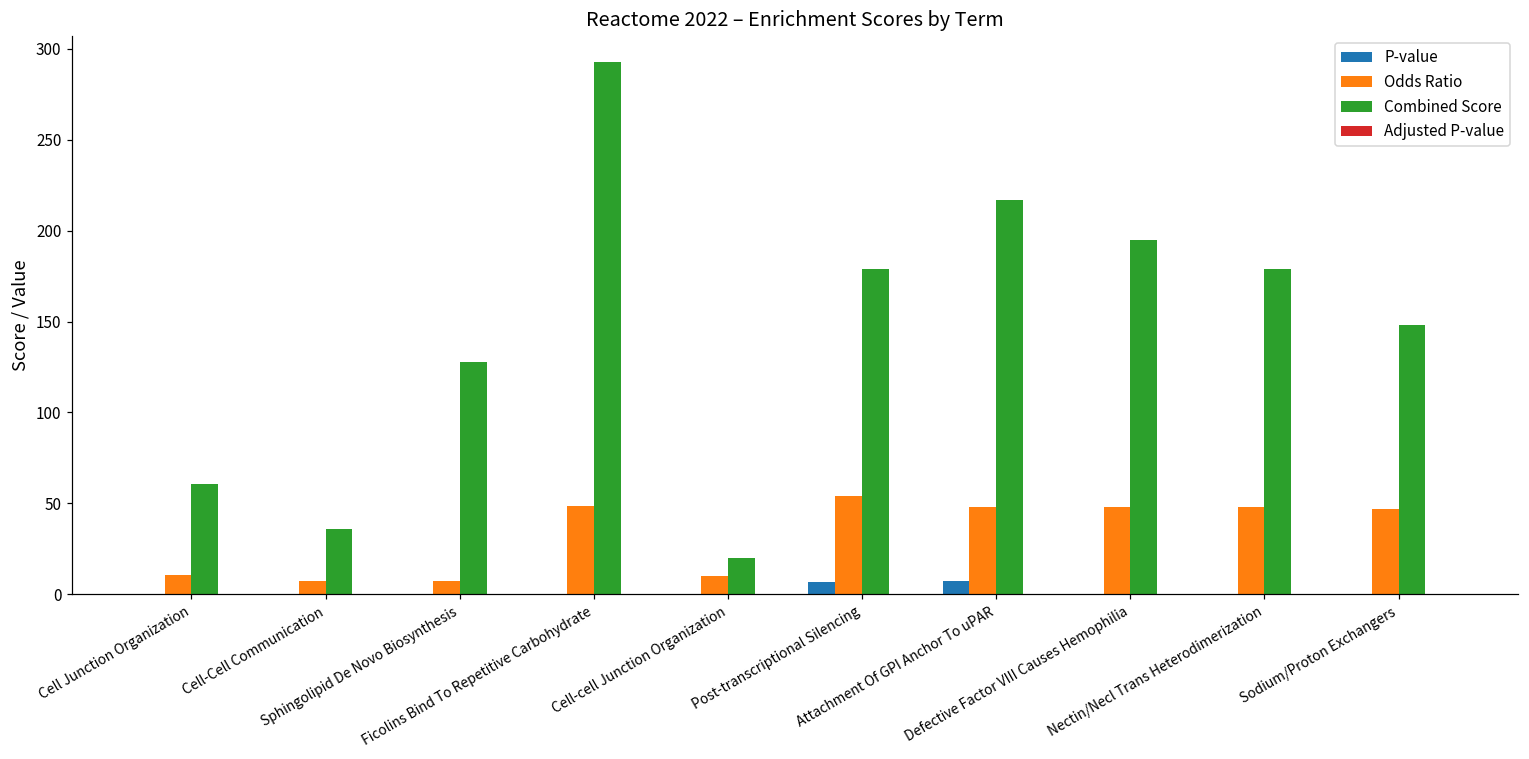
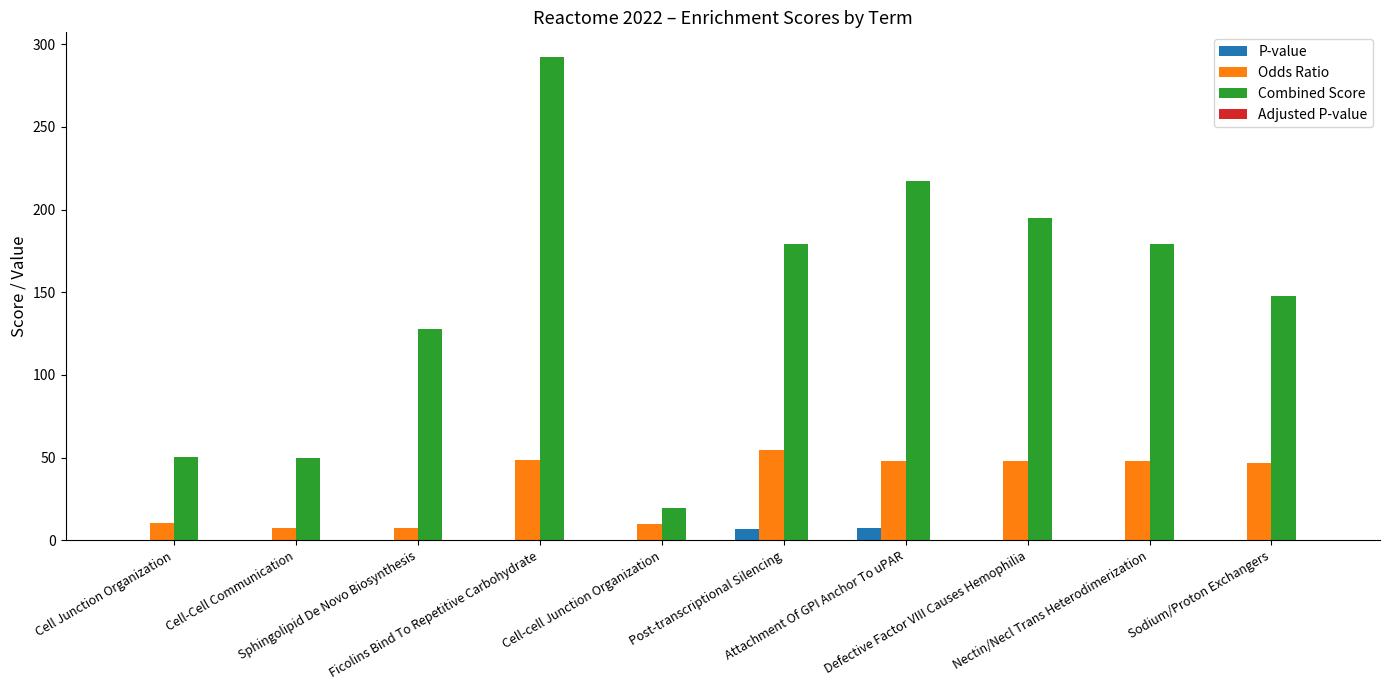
Combined Score, Cell Junction Organization: 61 -> 51
Combined Score, Cell-Cell Communication: 36 -> 50
